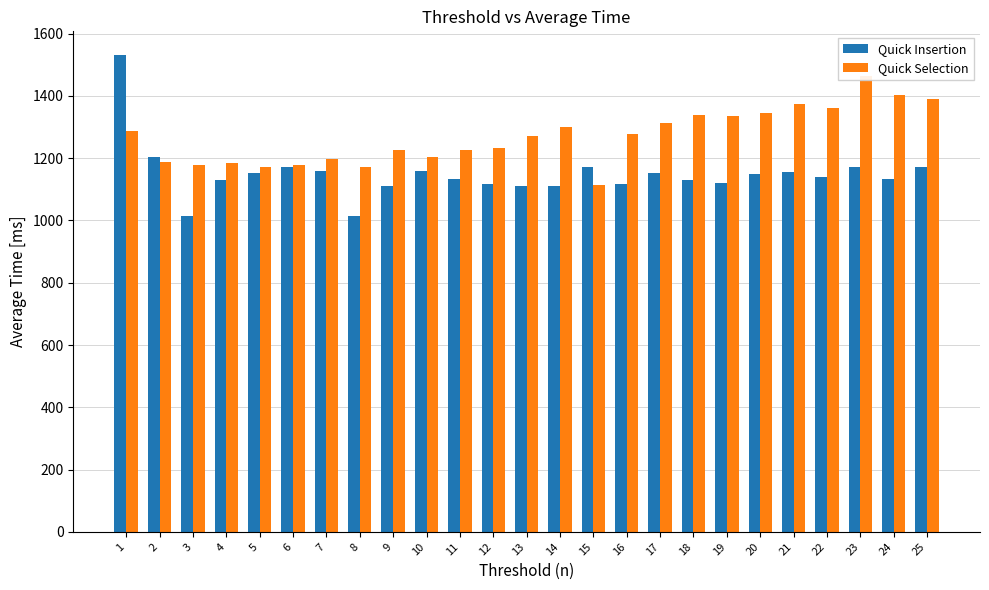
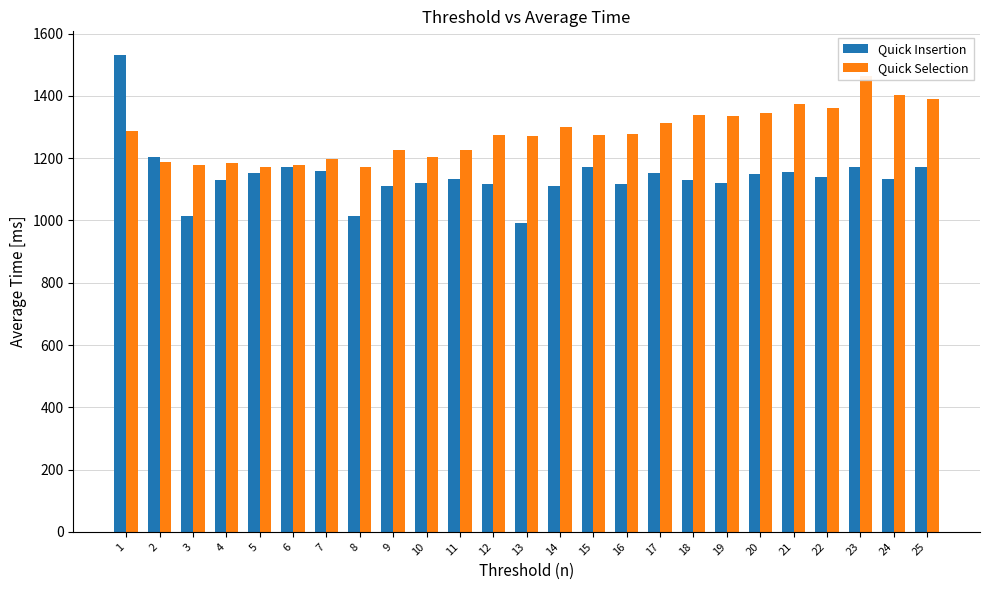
Quick Insertion, 10: 1160 -> 1120
Quick Selection, 12: 1230 -> 1280
Quick Insertion, 13: 1110 -> 990
Quick Selection, 15: 1120 -> 1270
